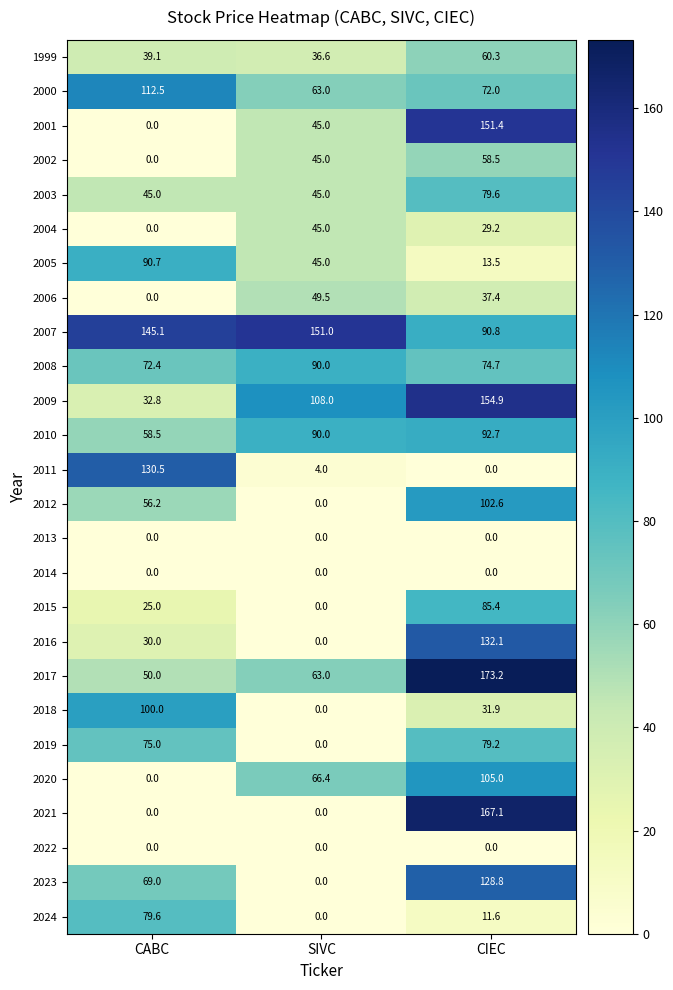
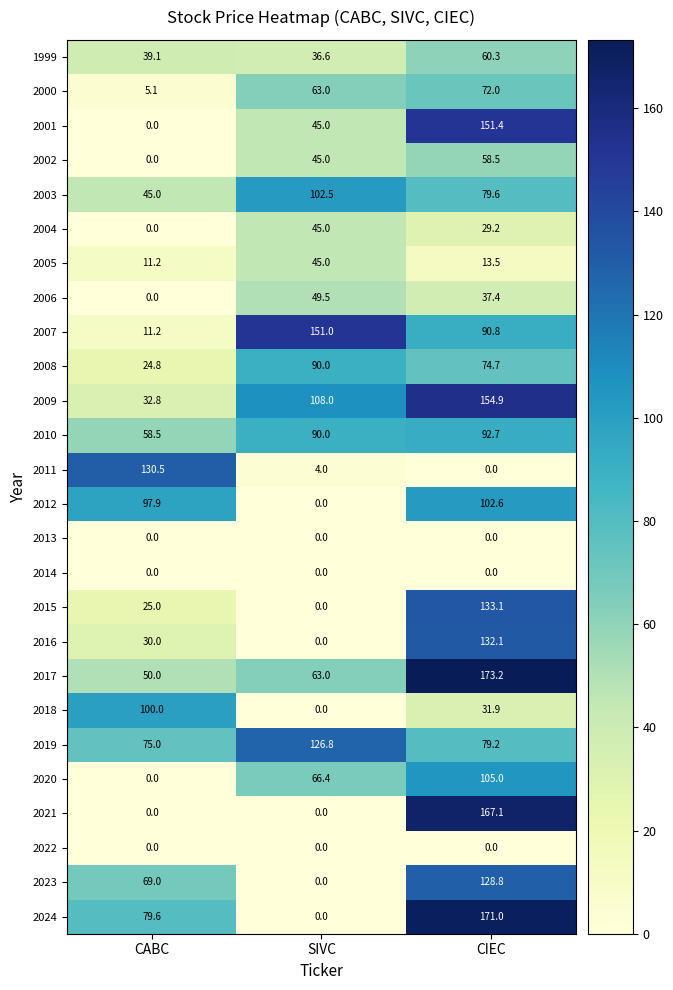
2000, CABC: 112.5 -> 5.1
2003, SIVC: 45.0 -> 102.5
2005, CABC: 90.7 -> 11.2
2007, CABC: 145.1 -> 11.2
2008, CABC: 72.4 -> 24.8
2012, CABC: 56.2 -> 97.9
2015, CIEC: 85.4 -> 133.1
2019, SIVC: 0.0 -> 126.8
2024, CIEC: 11.6 -> 171.0
